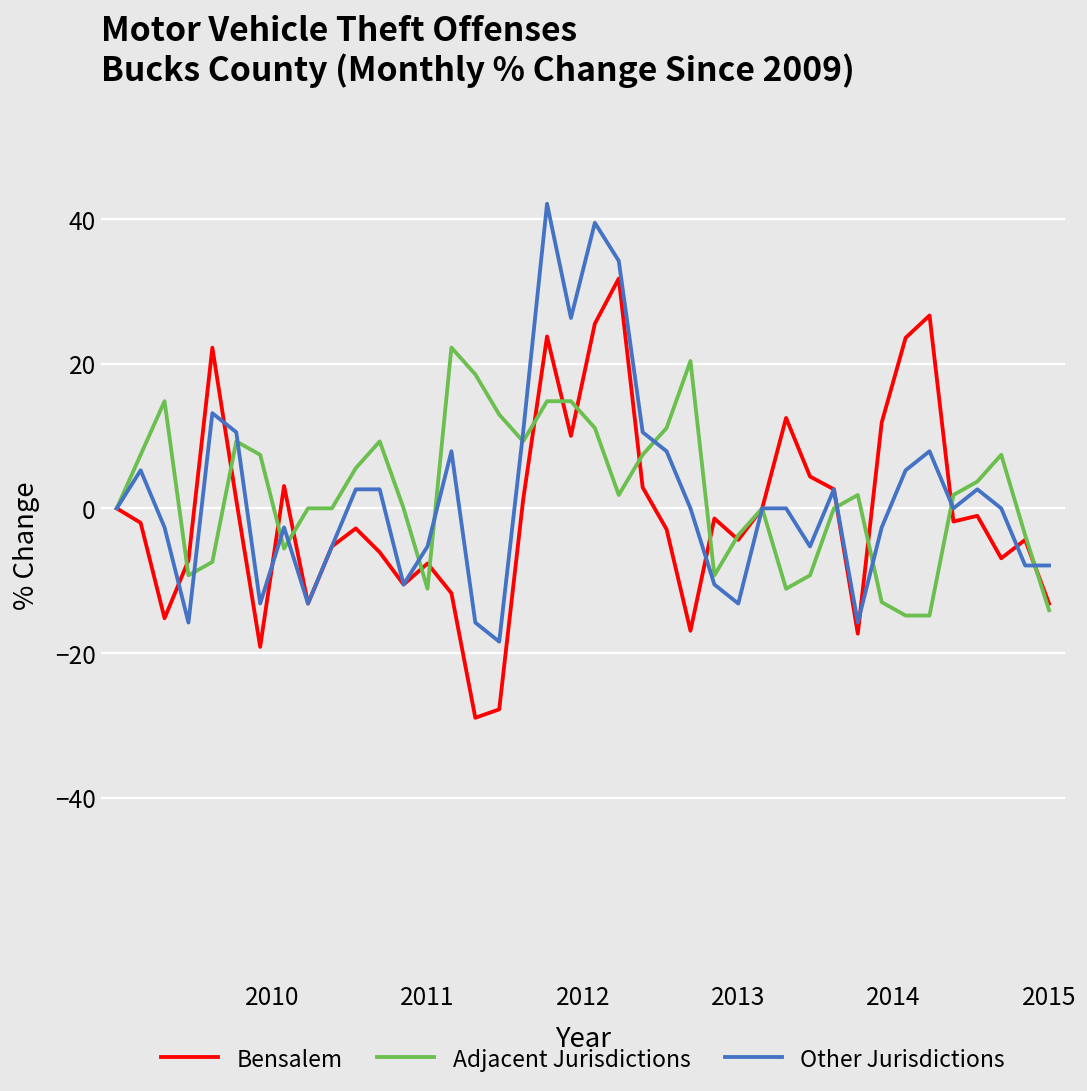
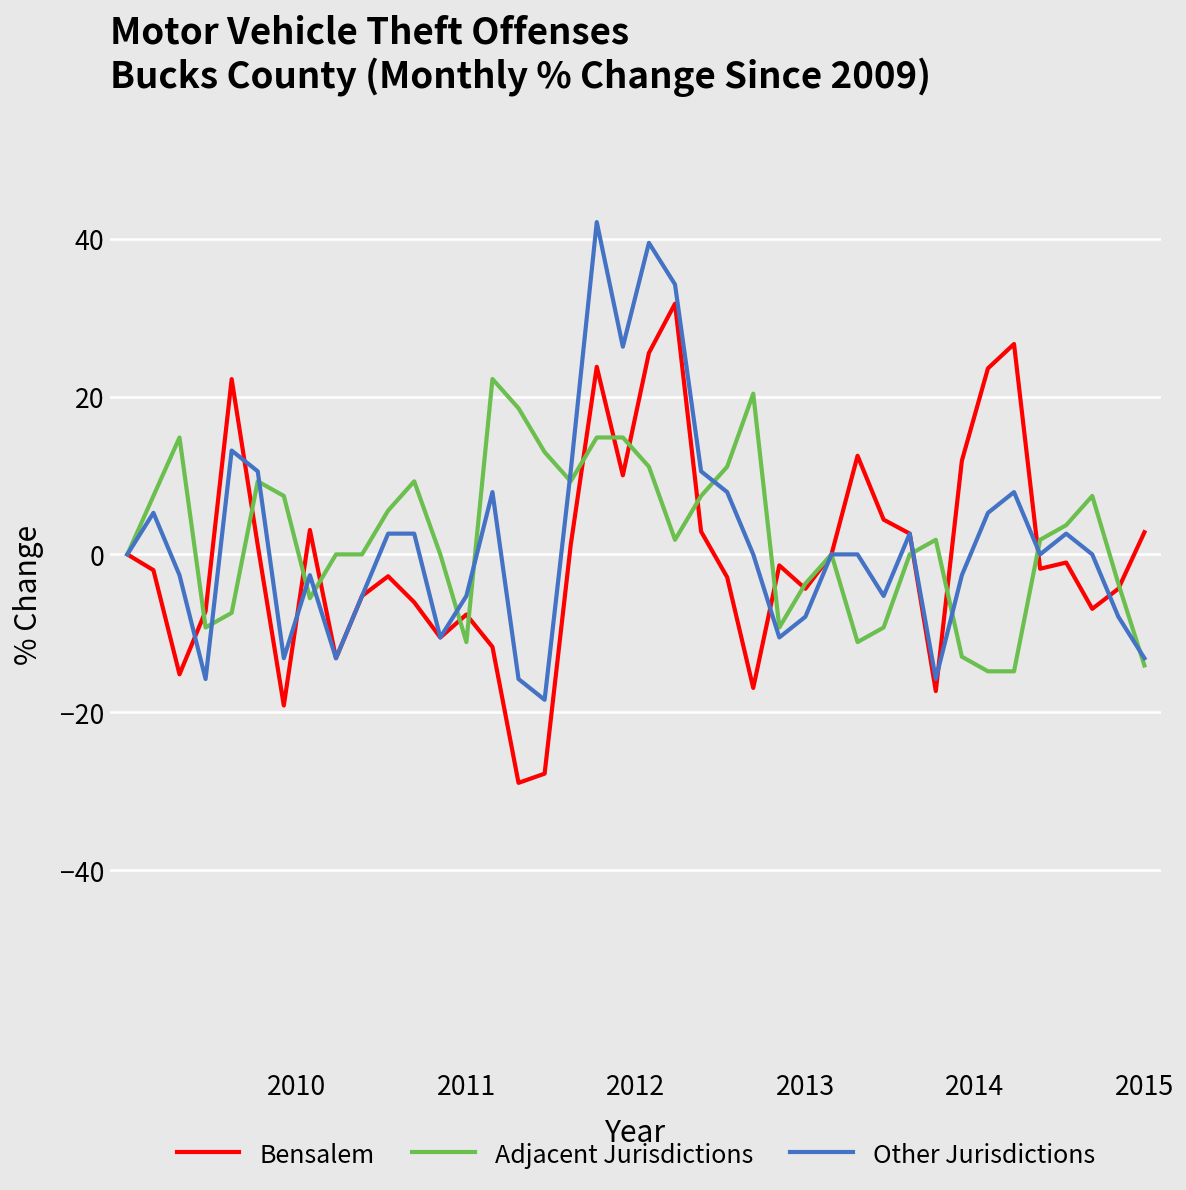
Other Jurisdictions, 2013: -13 -> -8
Bensalem, 2015: -13 -> 3
Other Jurisdictions, 2015: -8 -> -13
